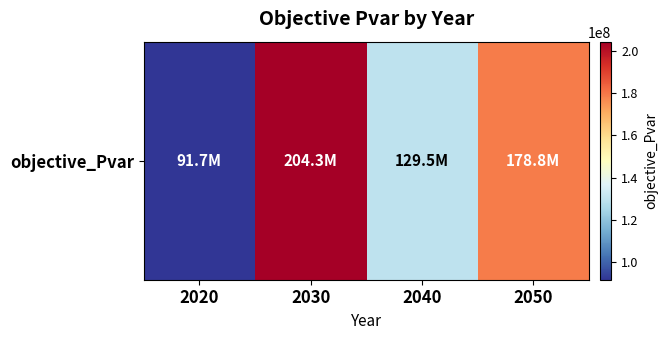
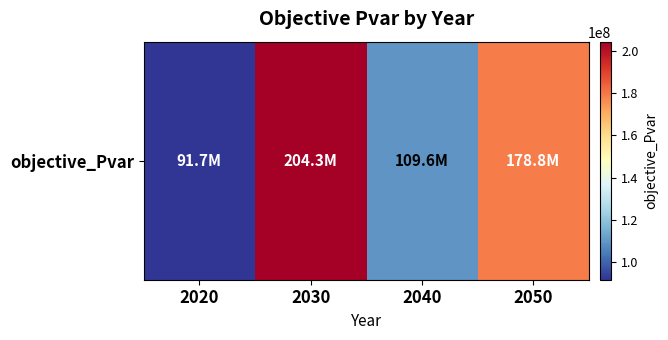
objective_Pvar, 2040: 129.5M -> 109.6M
